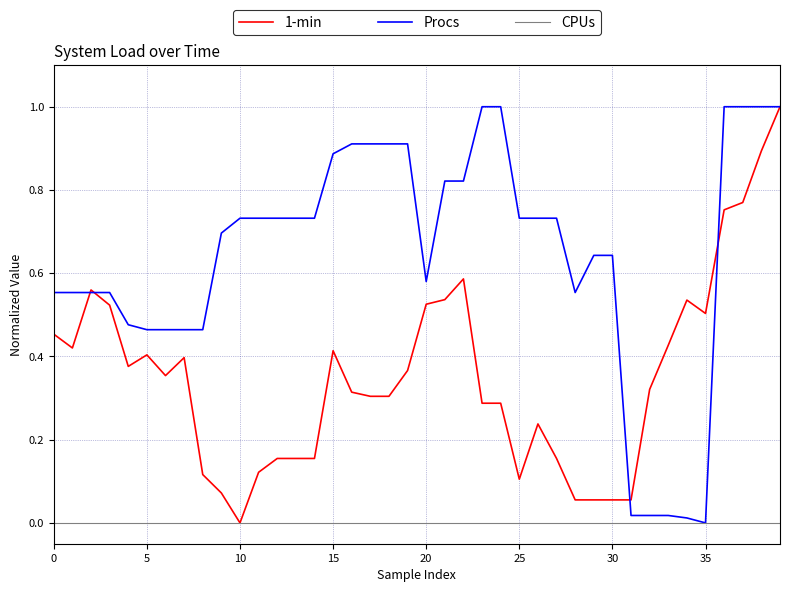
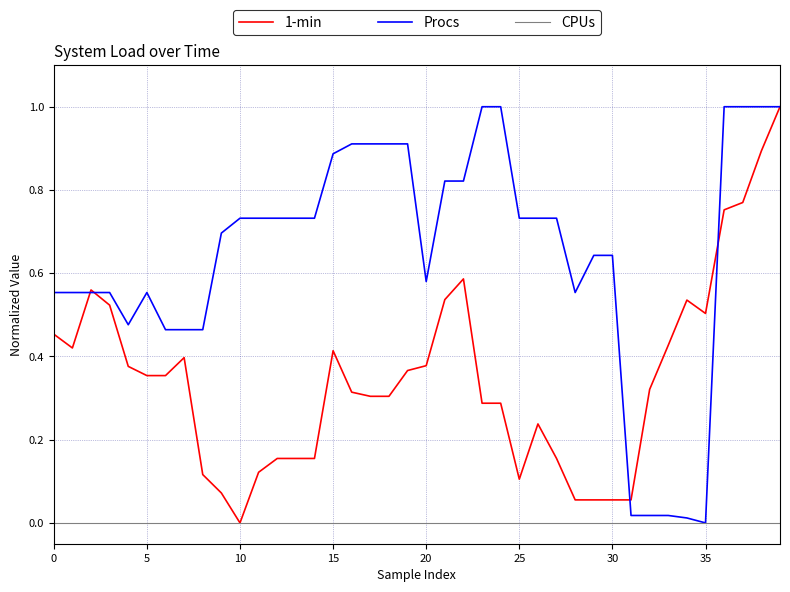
1-min, 5: 0.40 -> 0.35
Procs, 5: 0.46 -> 0.55
1-min, 20: 0.53 -> 0.38
